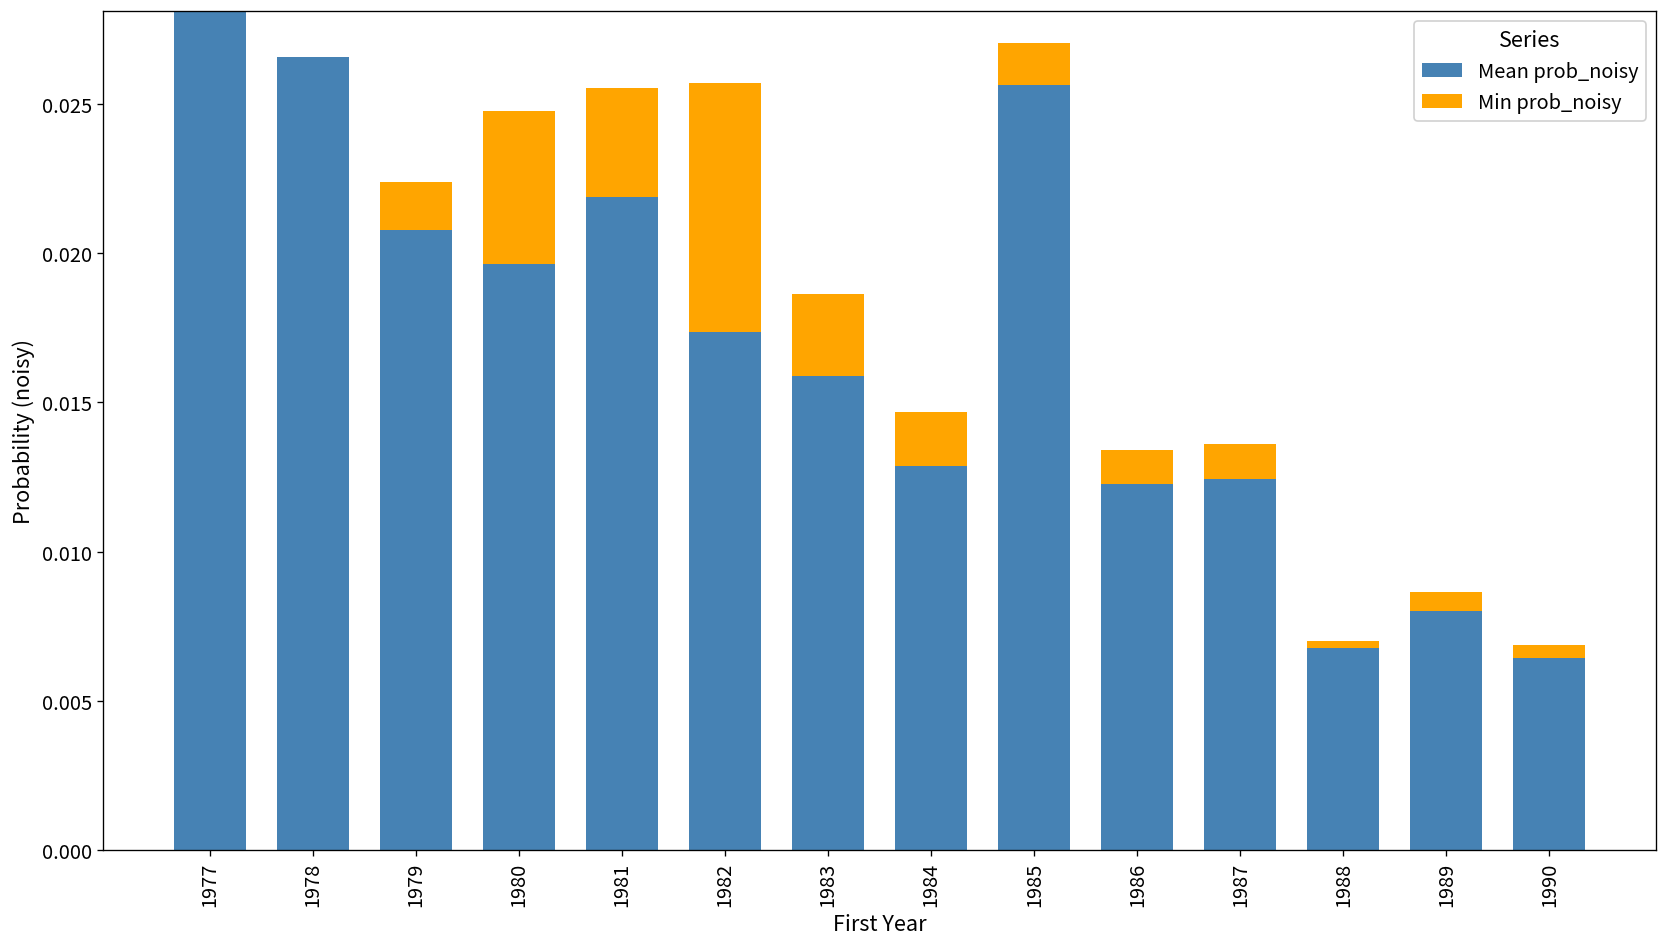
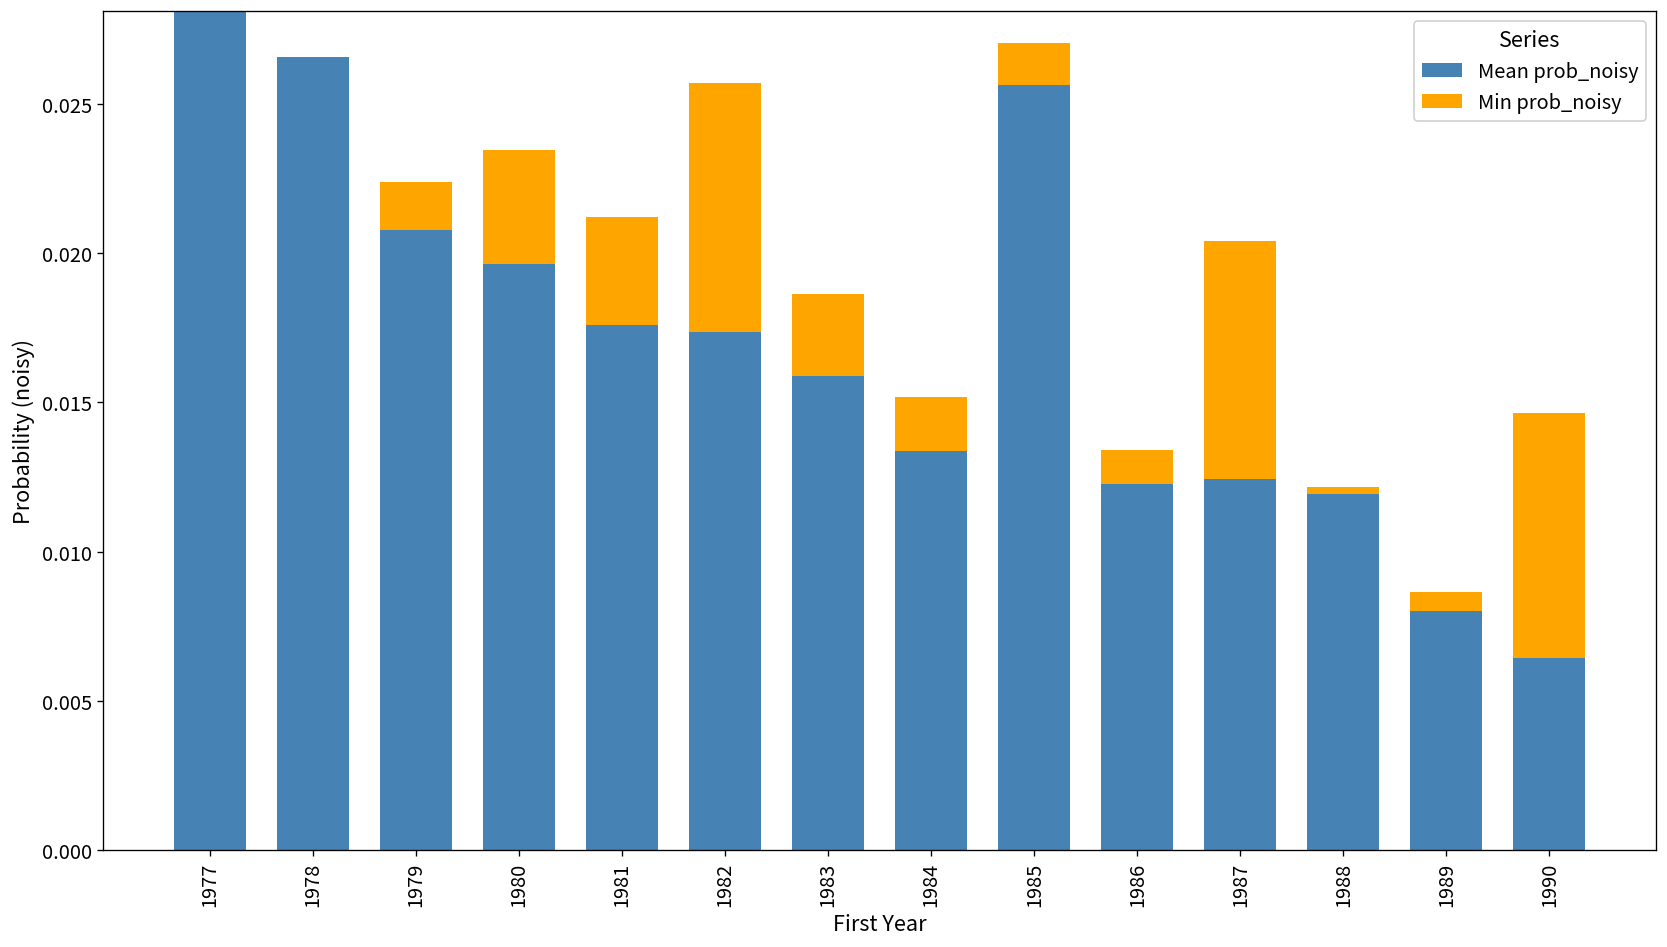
Min prob_noisy, 1980: 0.0051 -> 0.0038
Mean prob_noisy, 1981: 0.0219 -> 0.0176
Mean prob_noisy, 1984: 0.0129 -> 0.0134
Min prob_noisy, 1987: 0.0012 -> 0.0080
Mean prob_noisy, 1988: 0.0068 -> 0.0119
Min prob_noisy, 1990: 0.0004 -> 0.0082
